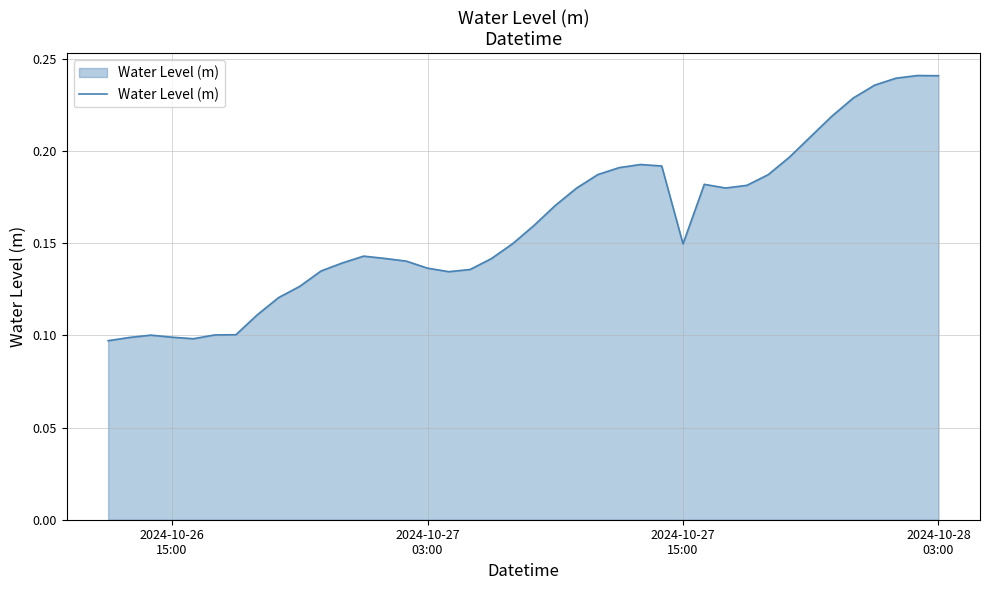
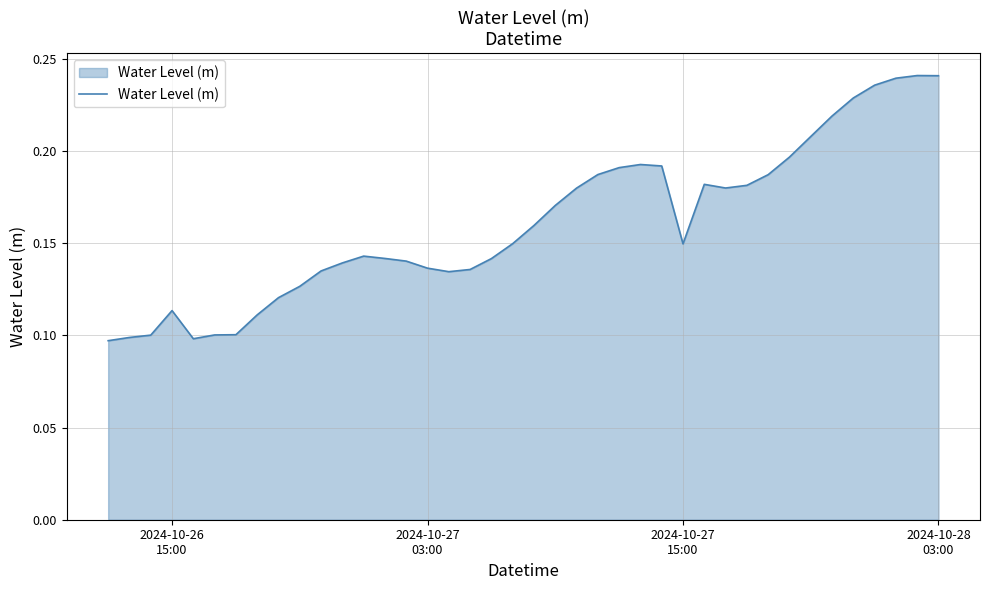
2024-10-26 15:00: 0.099 -> 0.114
